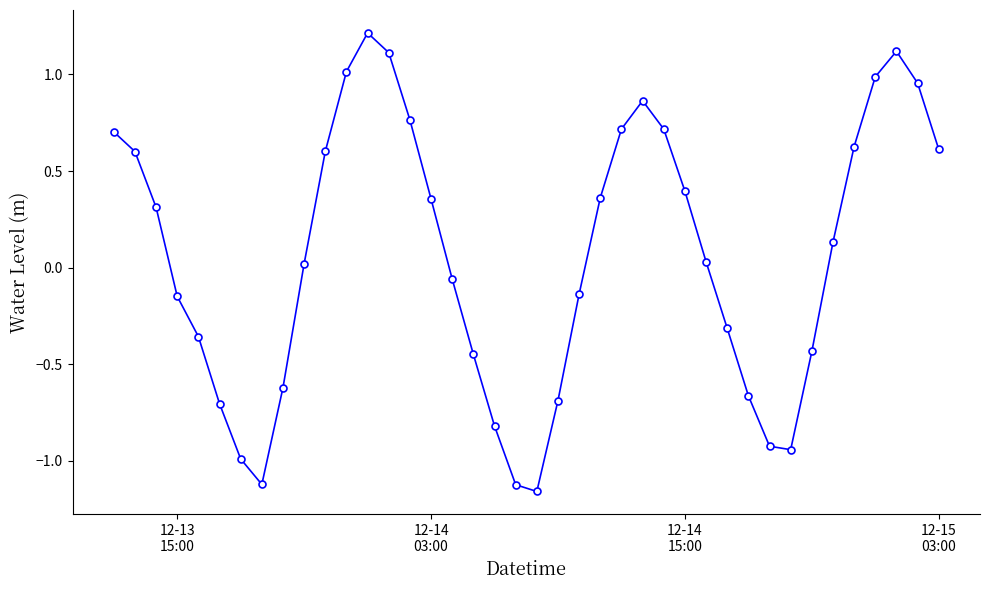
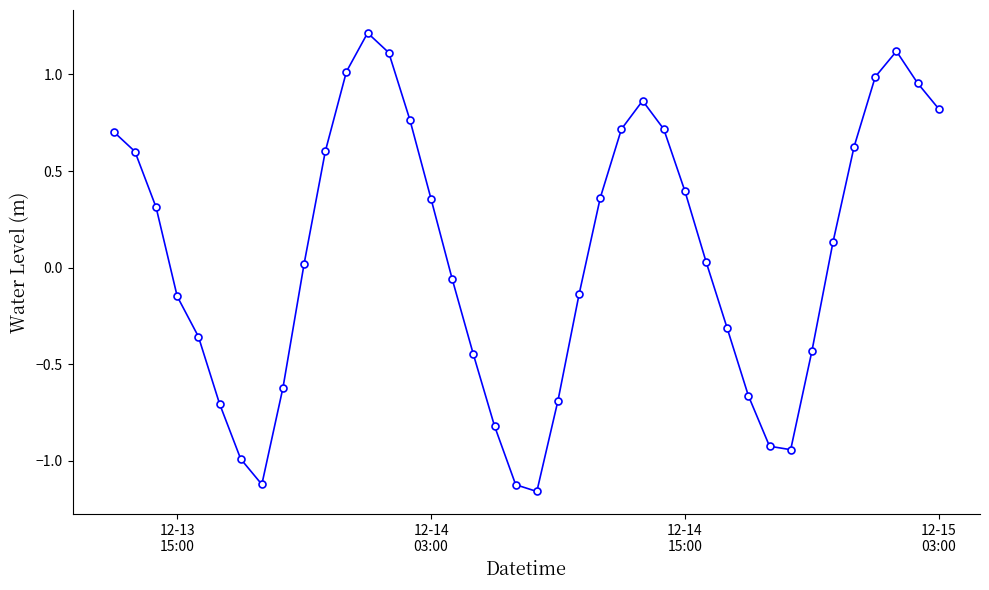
12-15 03:00: 0.61 -> 0.82
